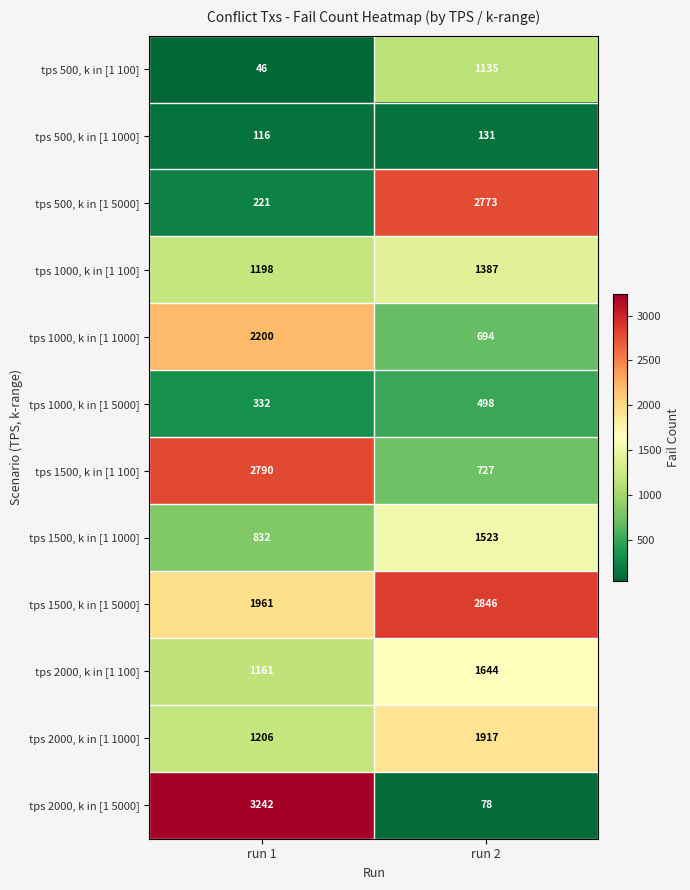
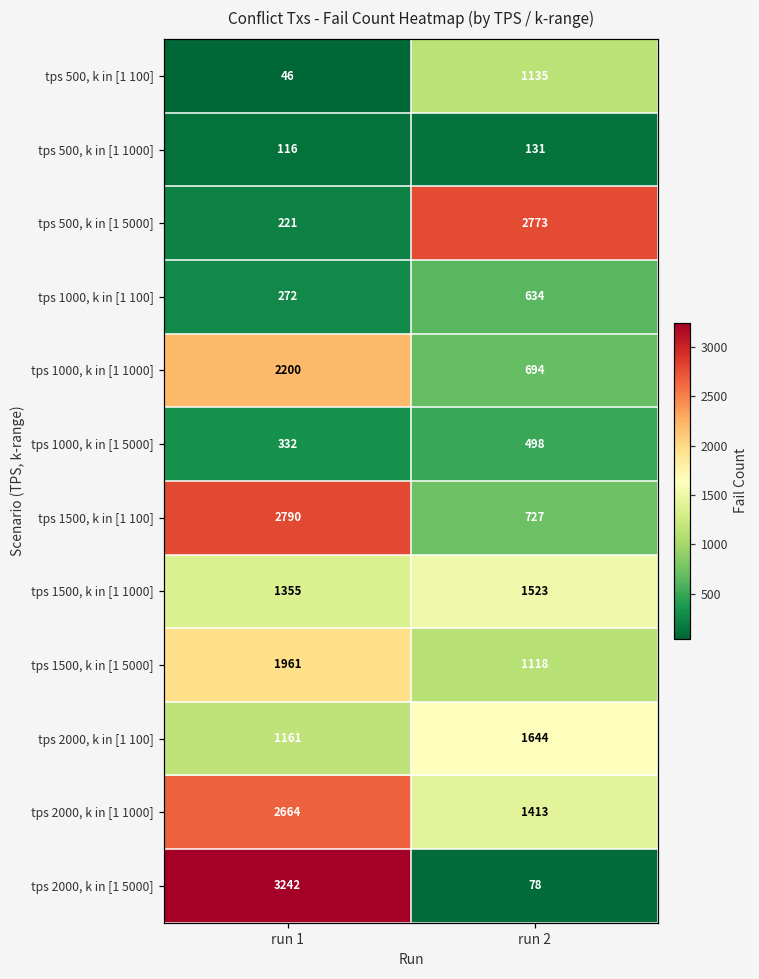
tps 1000, k in [1 100], run 1: 1198 -> 272
tps 1000, k in [1 100], run 2: 1387 -> 634
tps 1500, k in [1 1000], run 1: 832 -> 1355
tps 1500, k in [1 5000], run 2: 2846 -> 1118
tps 2000, k in [1 1000], run 1: 1206 -> 2664
tps 2000, k in [1 1000], run 2: 1917 -> 1413
